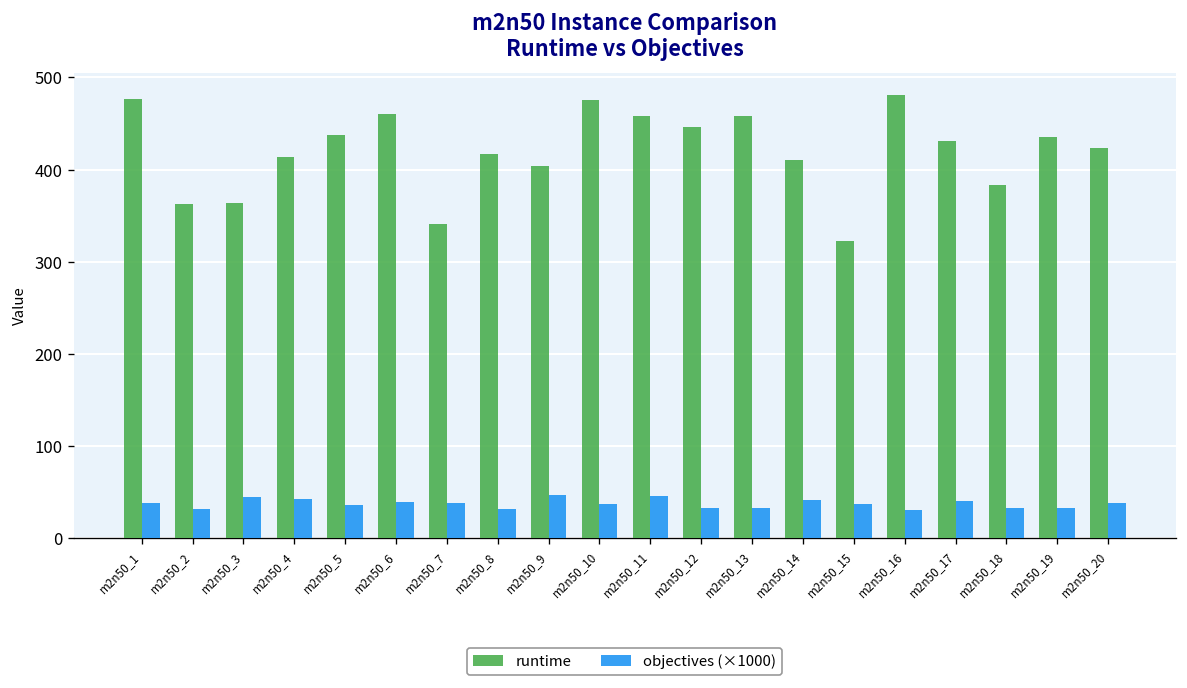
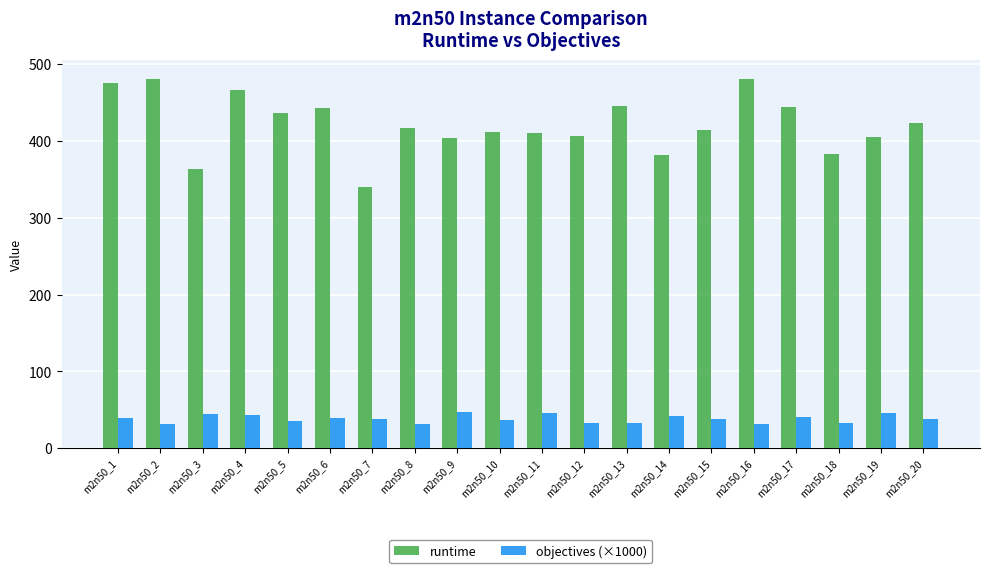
runtime, m2n50_2: 360 -> 480
runtime, m2n50_4: 410 -> 470
runtime, m2n50_6: 460 -> 440
runtime, m2n50_10: 480 -> 410
runtime, m2n50_11: 460 -> 410
runtime, m2n50_12: 450 -> 410
runtime, m2n50_13: 460 -> 450
runtime, m2n50_14: 410 -> 380
runtime, m2n50_15: 320 -> 410
runtime, m2n50_17: 430 -> 440
runtime, m2n50_19: 440 -> 400
objectives (×1000), m2n50_19: 30 -> 50
